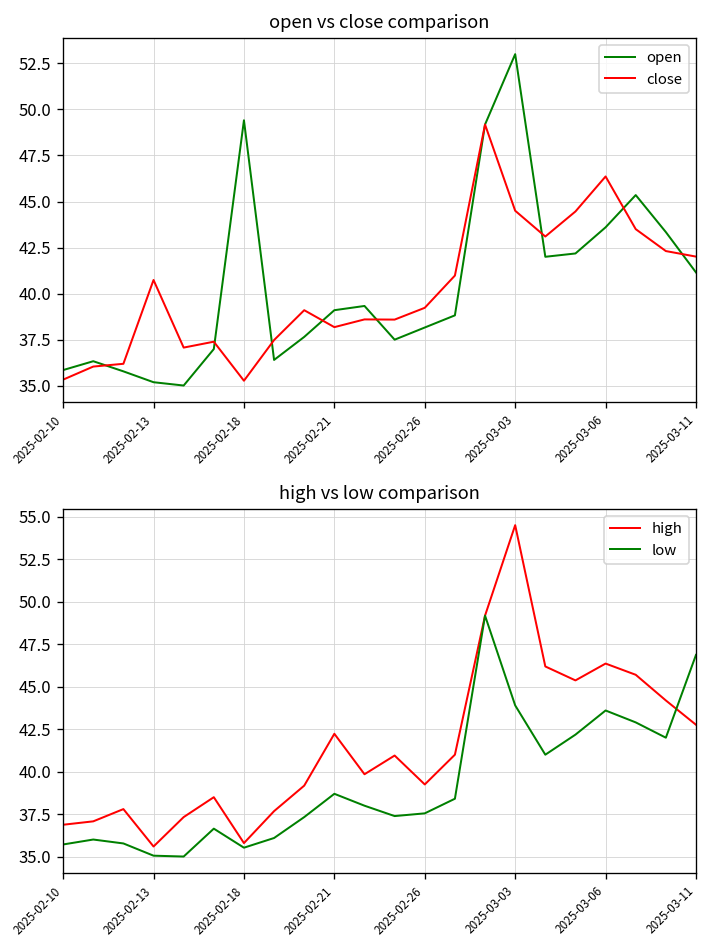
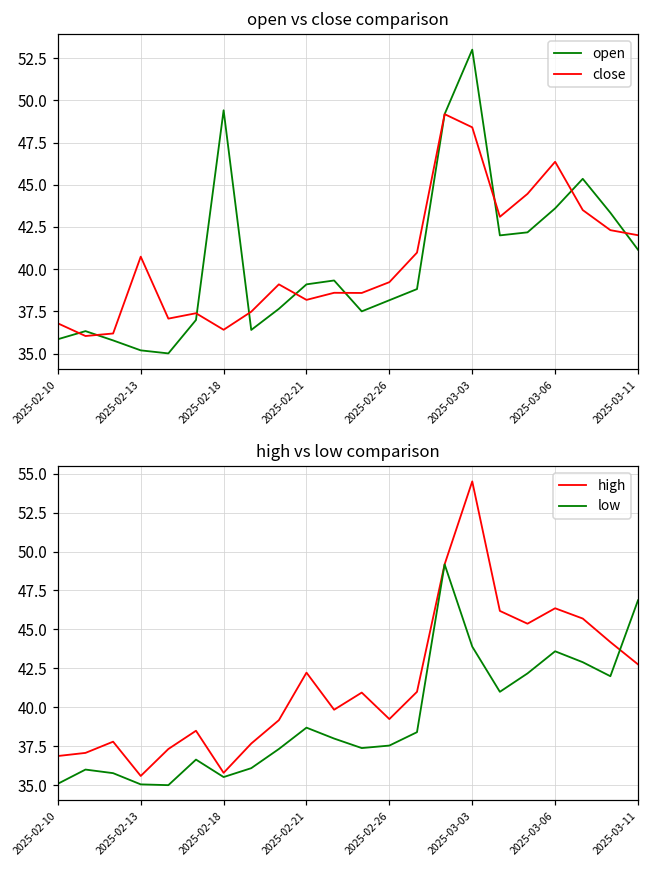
open vs close comparison, close, 2025-02-10: 35.3 -> 36.8
open vs close comparison, close, 2025-02-18: 35.3 -> 36.4
open vs close comparison, close, 2025-03-03: 44.5 -> 48.4
high vs low comparison, low, 2025-02-10: 35.7 -> 35.1
